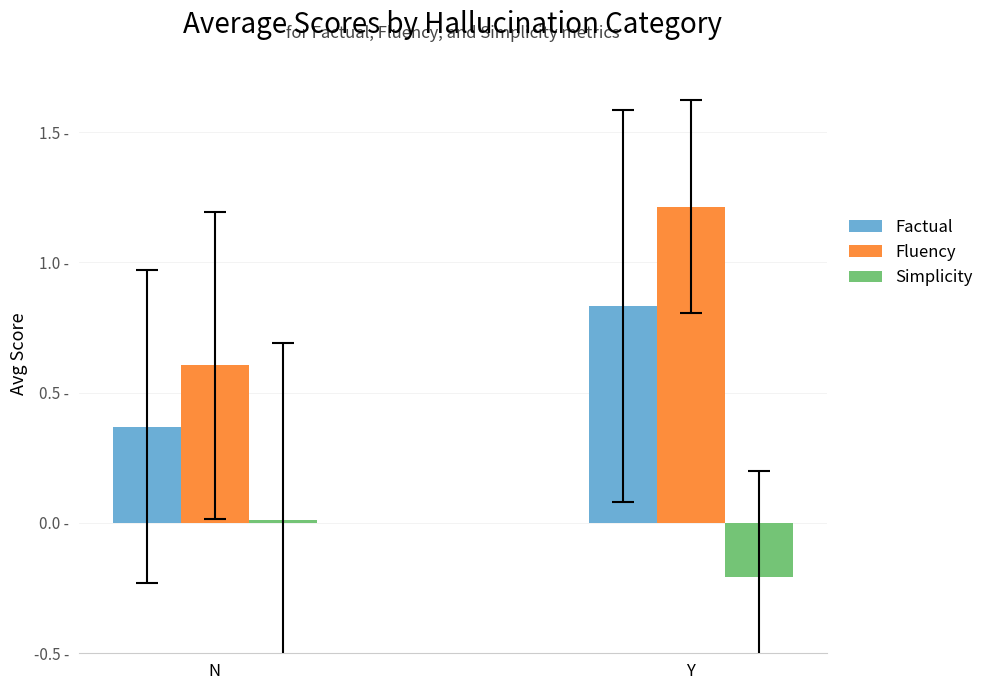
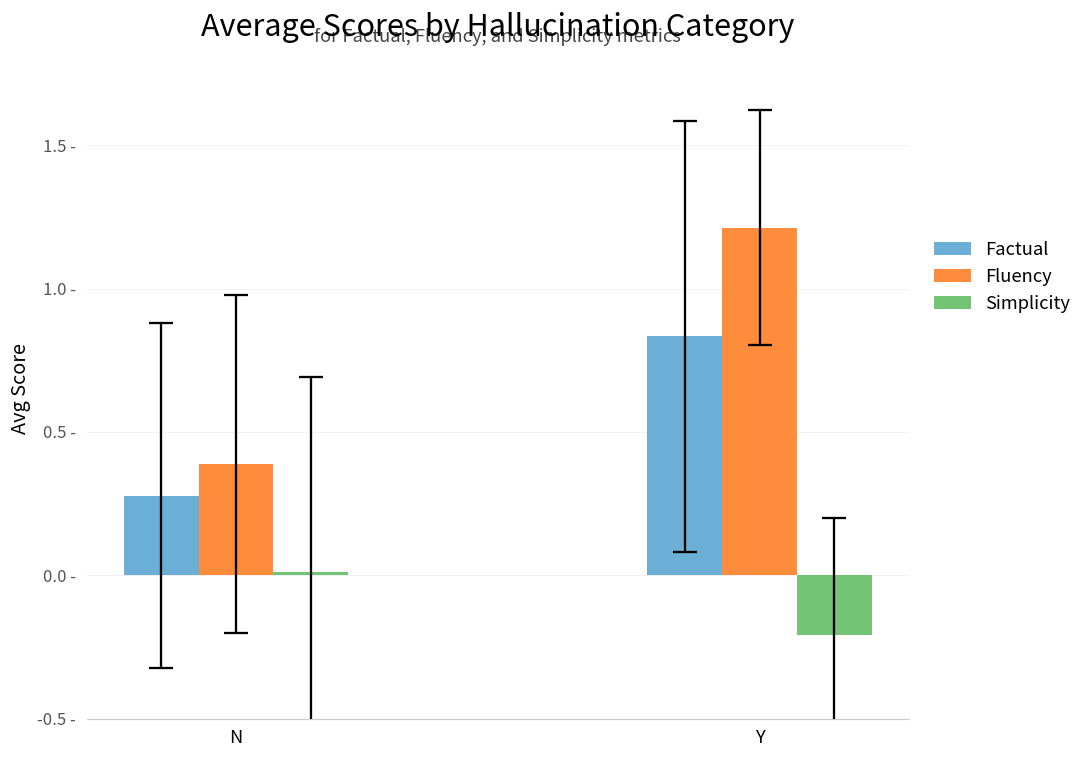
Factual, N: 0.37 - -> 0.28 -
Fluency, N: 0.60 - -> 0.39 -
